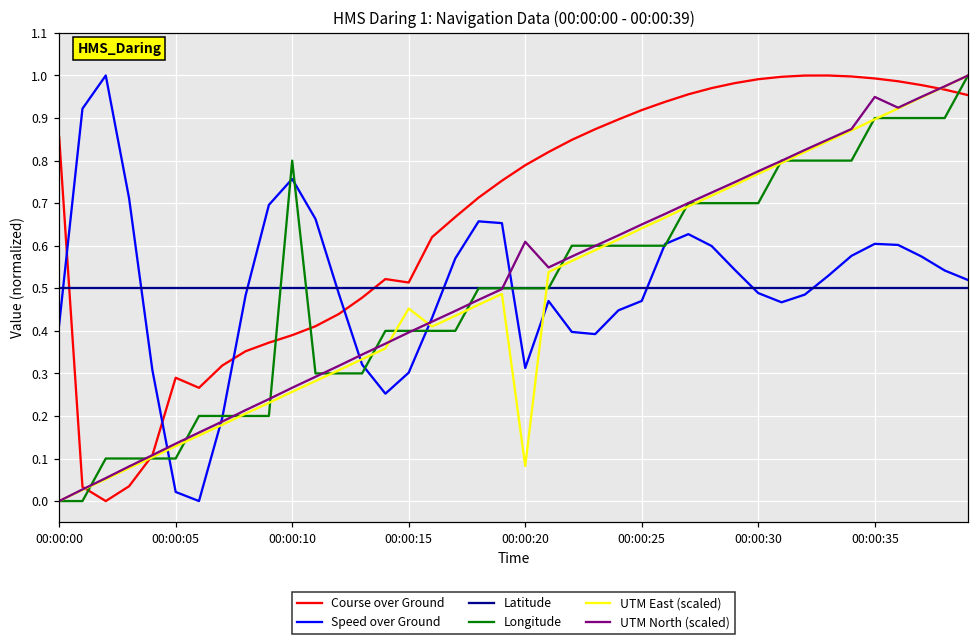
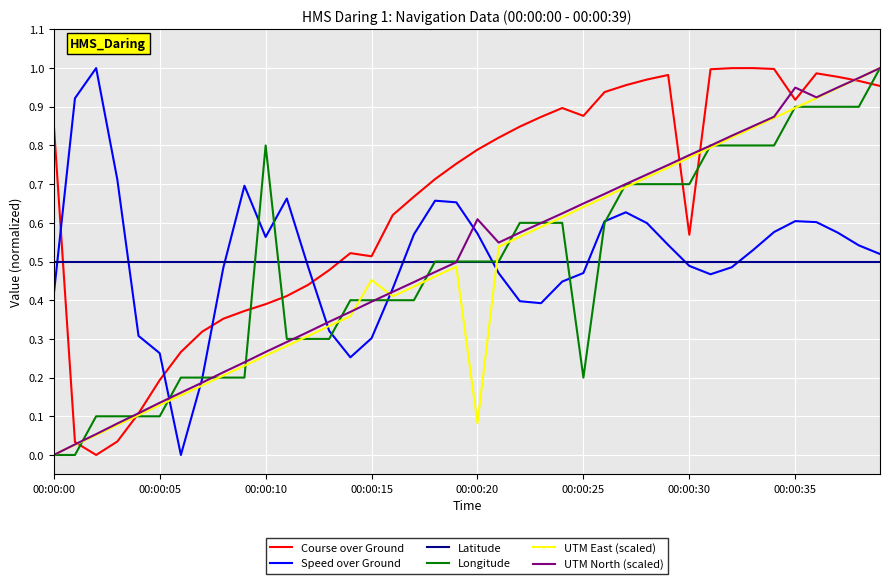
Course over Ground, 00:00:05: 0.29 -> 0.19
Speed over Ground, 00:00:05: 0.02 -> 0.26
Speed over Ground, 00:00:10: 0.76 -> 0.56
Speed over Ground, 00:00:20: 0.31 -> 0.57
Course over Ground, 00:00:25: 0.92 -> 0.88
Longitude, 00:00:25: 0.60 -> 0.20
Course over Ground, 00:00:30: 0.99 -> 0.57
Course over Ground, 00:00:35: 0.99 -> 0.92
